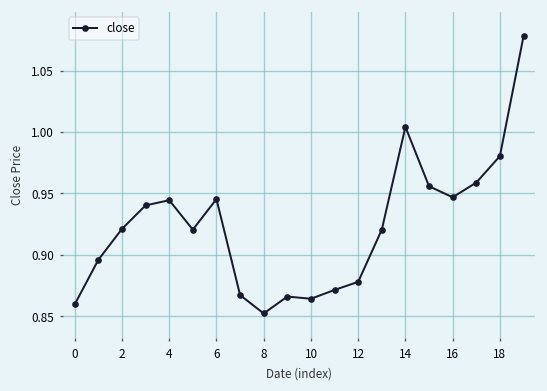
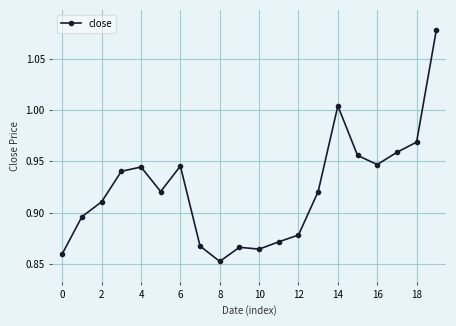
2: 0.921 -> 0.910
18: 0.980 -> 0.969
